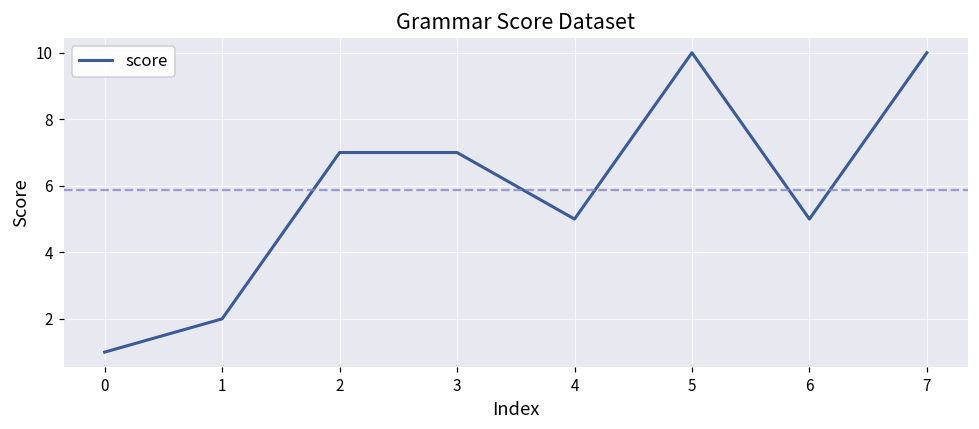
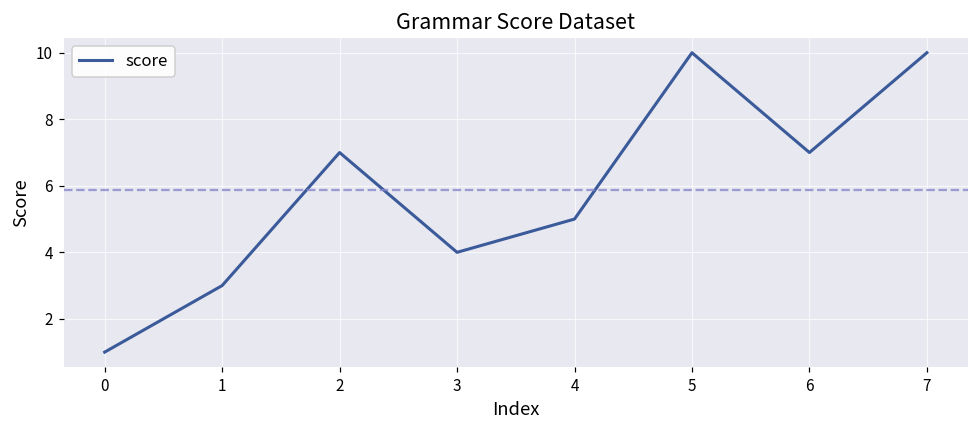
1: 2 -> 3
3: 7 -> 4
6: 5 -> 7
